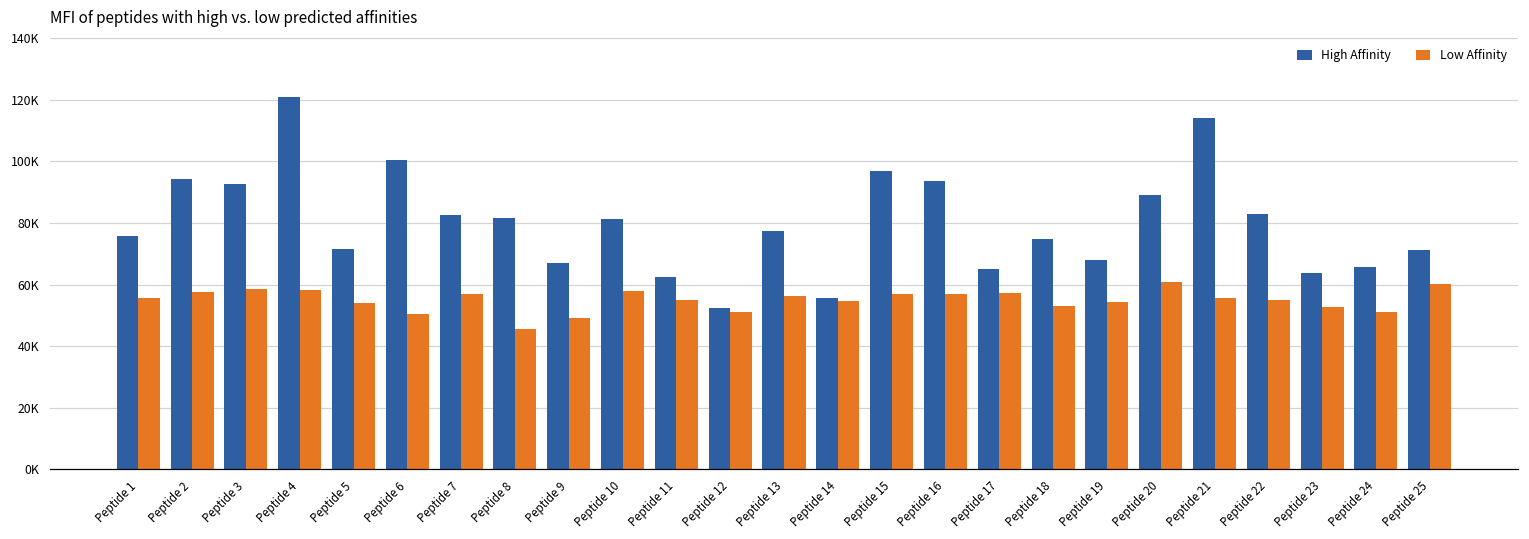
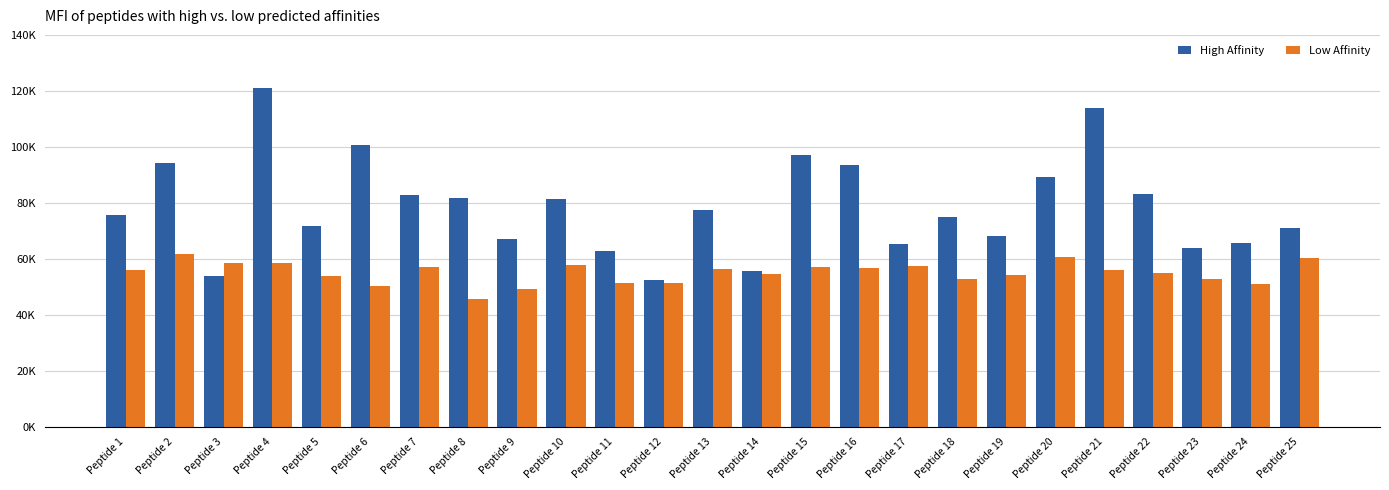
Low Affinity, Peptide 2: 58000 -> 62000
High Affinity, Peptide 3: 93000 -> 54000
Low Affinity, Peptide 11: 55000 -> 52000
